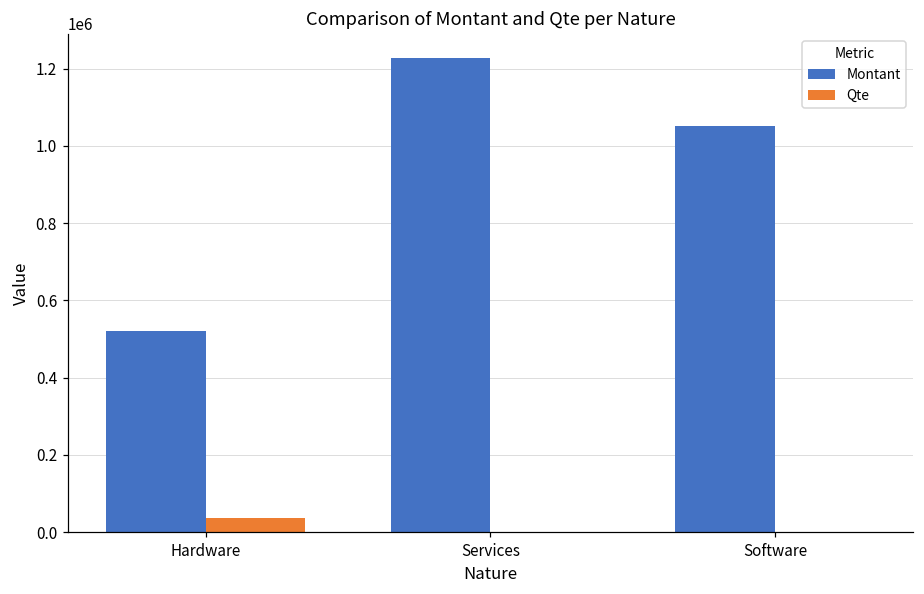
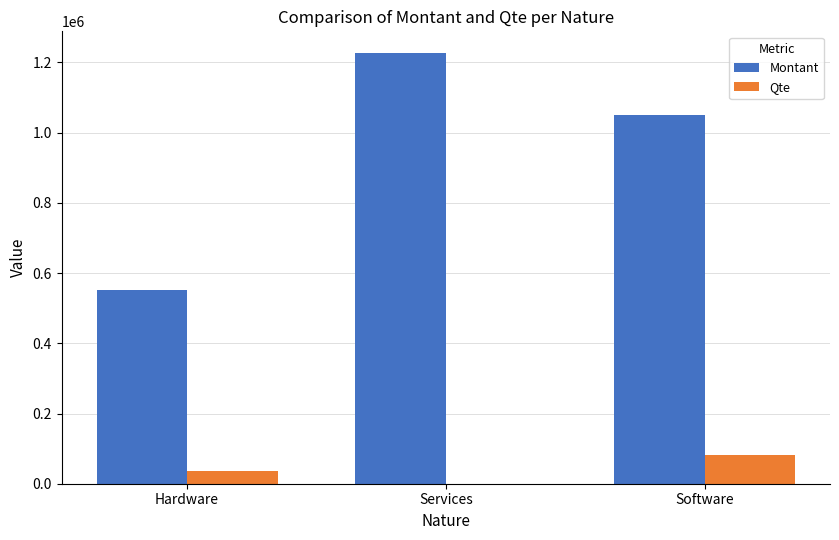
Montant, Hardware: 520000 -> 550000
Qte, Software: 0 -> 80000
